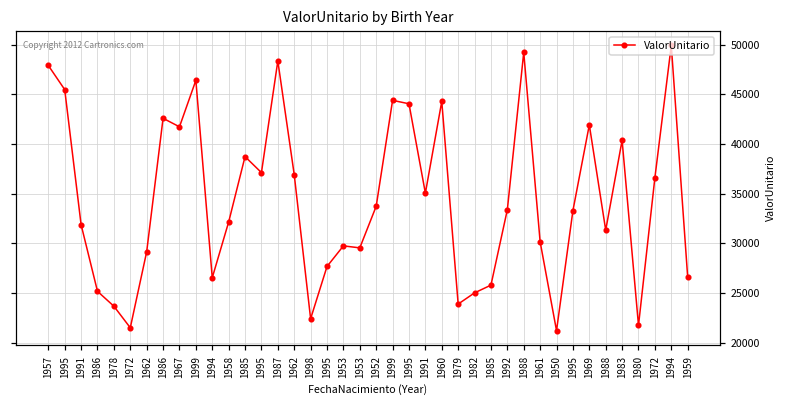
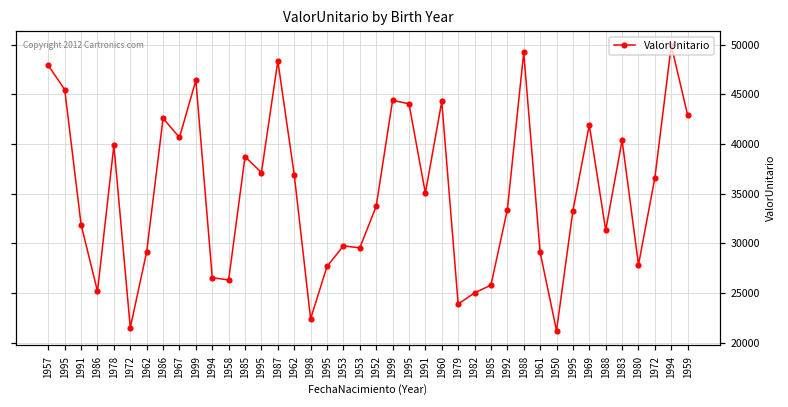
1978: 24000 -> 40000
1967: 42000 -> 41000
1958: 32000 -> 26000
1961: 30000 -> 29000
1980: 22000 -> 28000
1959: 27000 -> 43000
